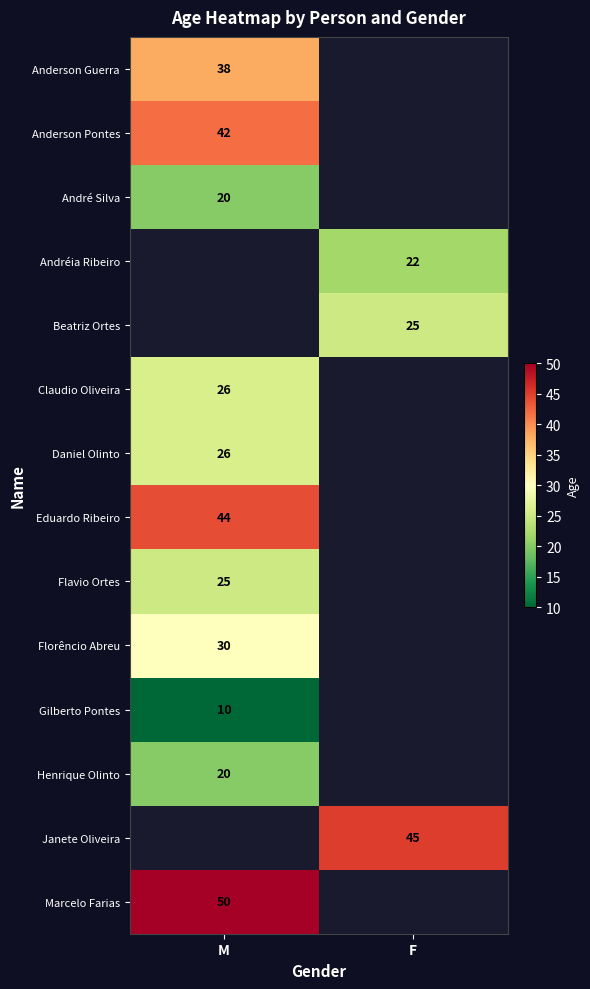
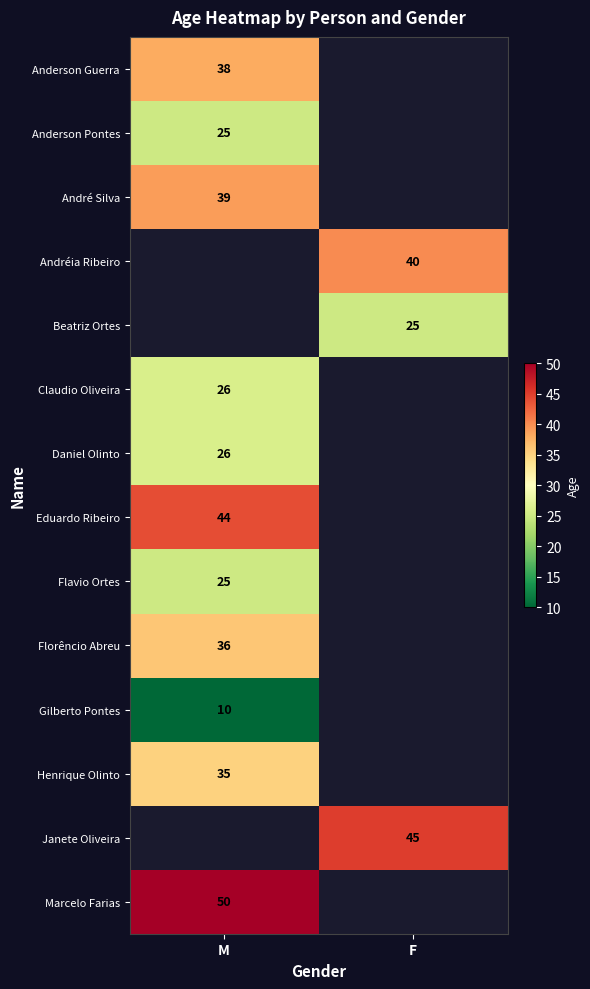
Anderson Pontes, M: 42 -> 25
André Silva, M: 20 -> 39
Andréia Ribeiro, F: 22 -> 40
Florêncio Abreu, M: 30 -> 36
Henrique Olinto, M: 20 -> 35
